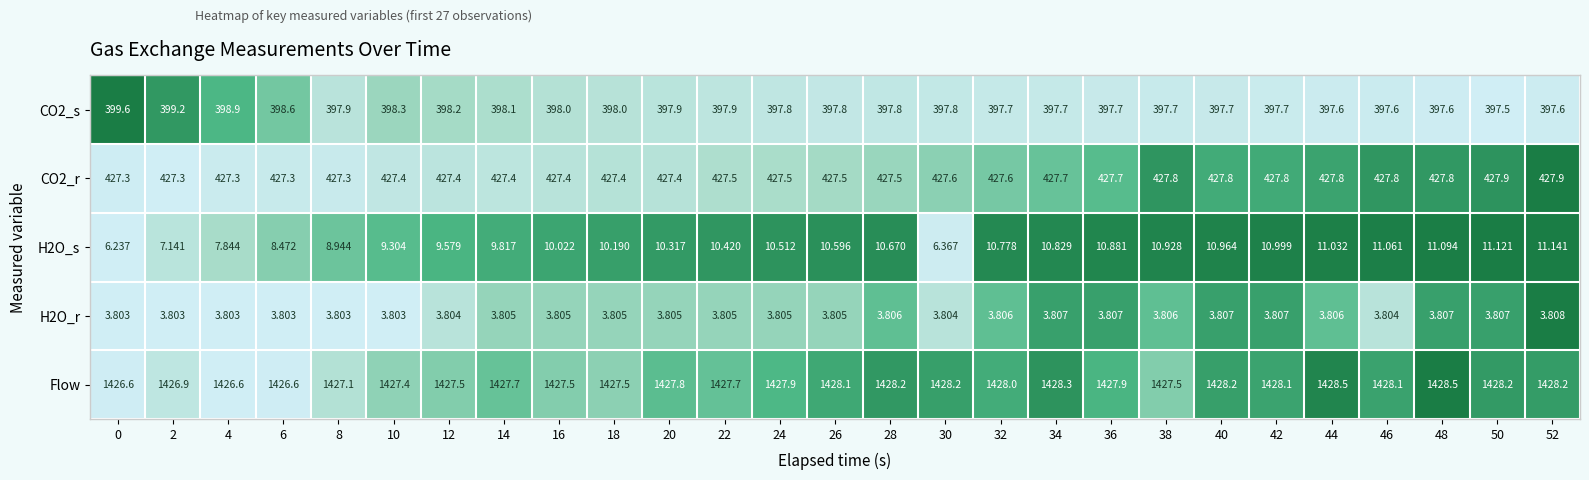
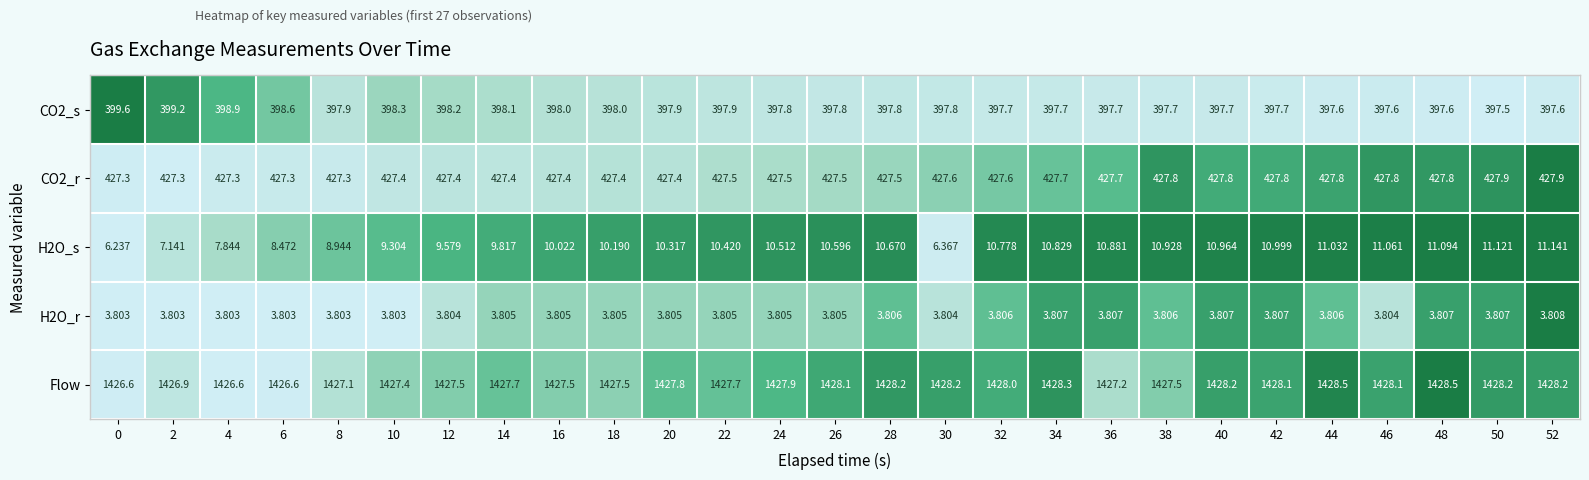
Flow, 36: 1427.9 -> 1427.2
